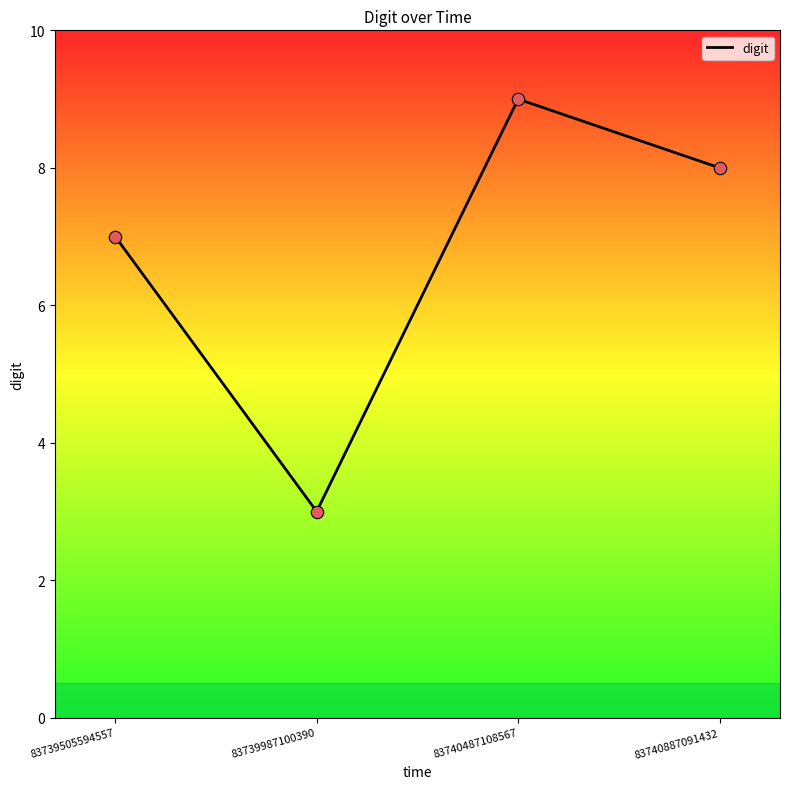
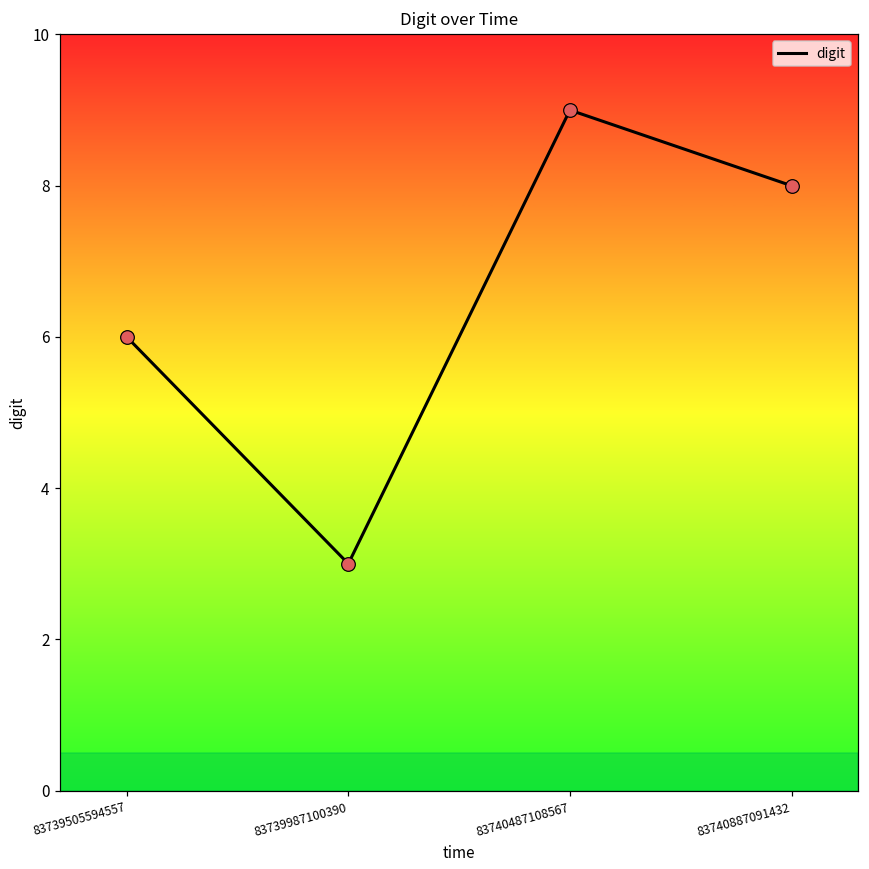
83739505594557: 7 -> 6
